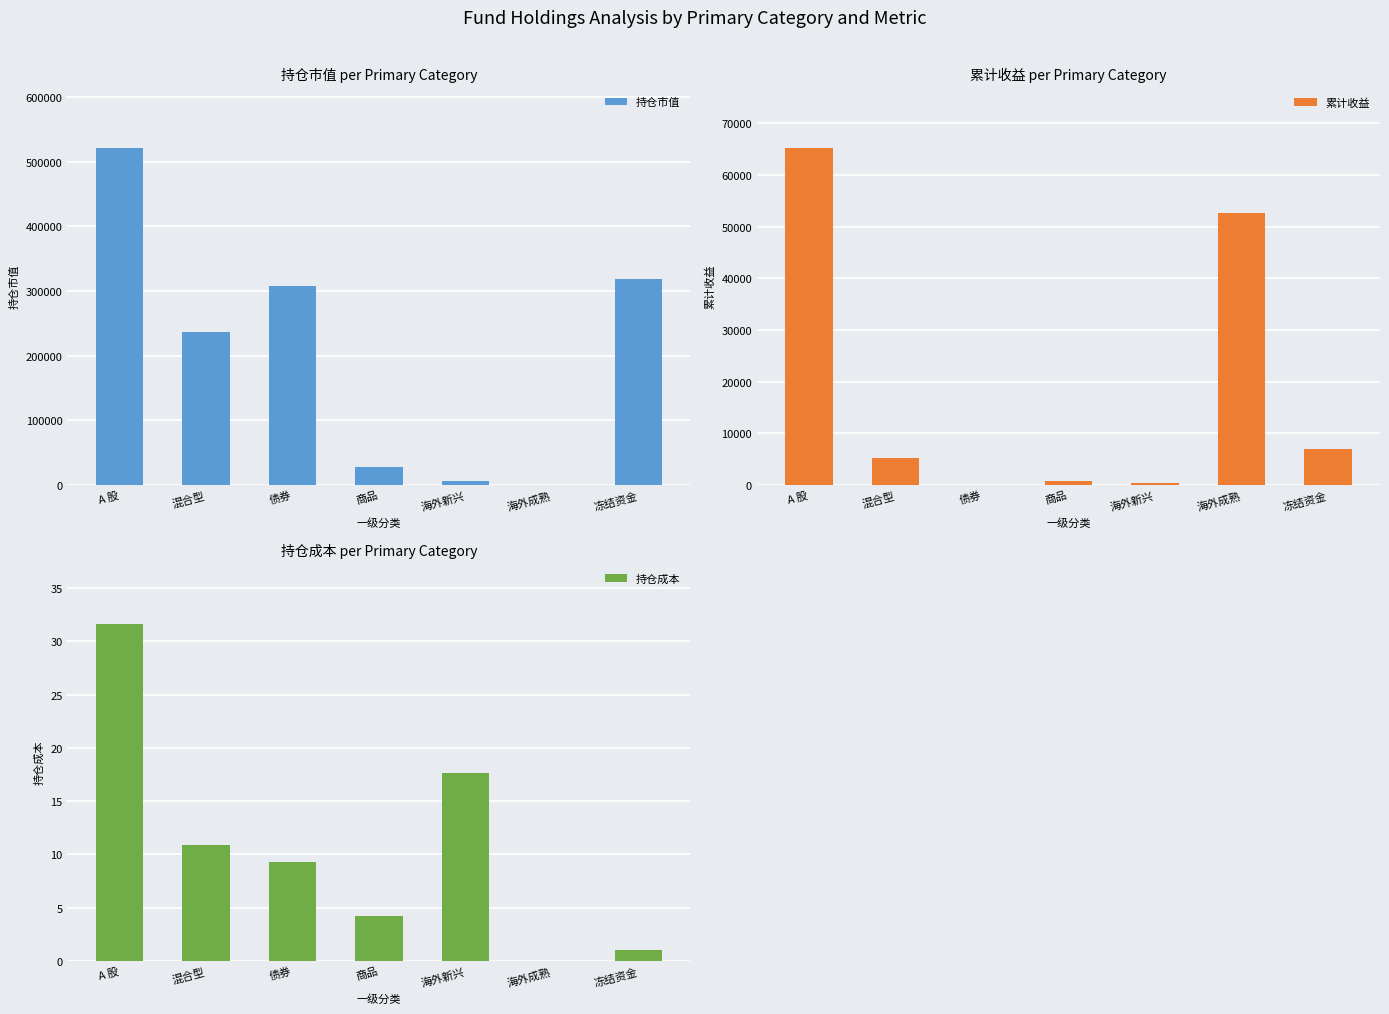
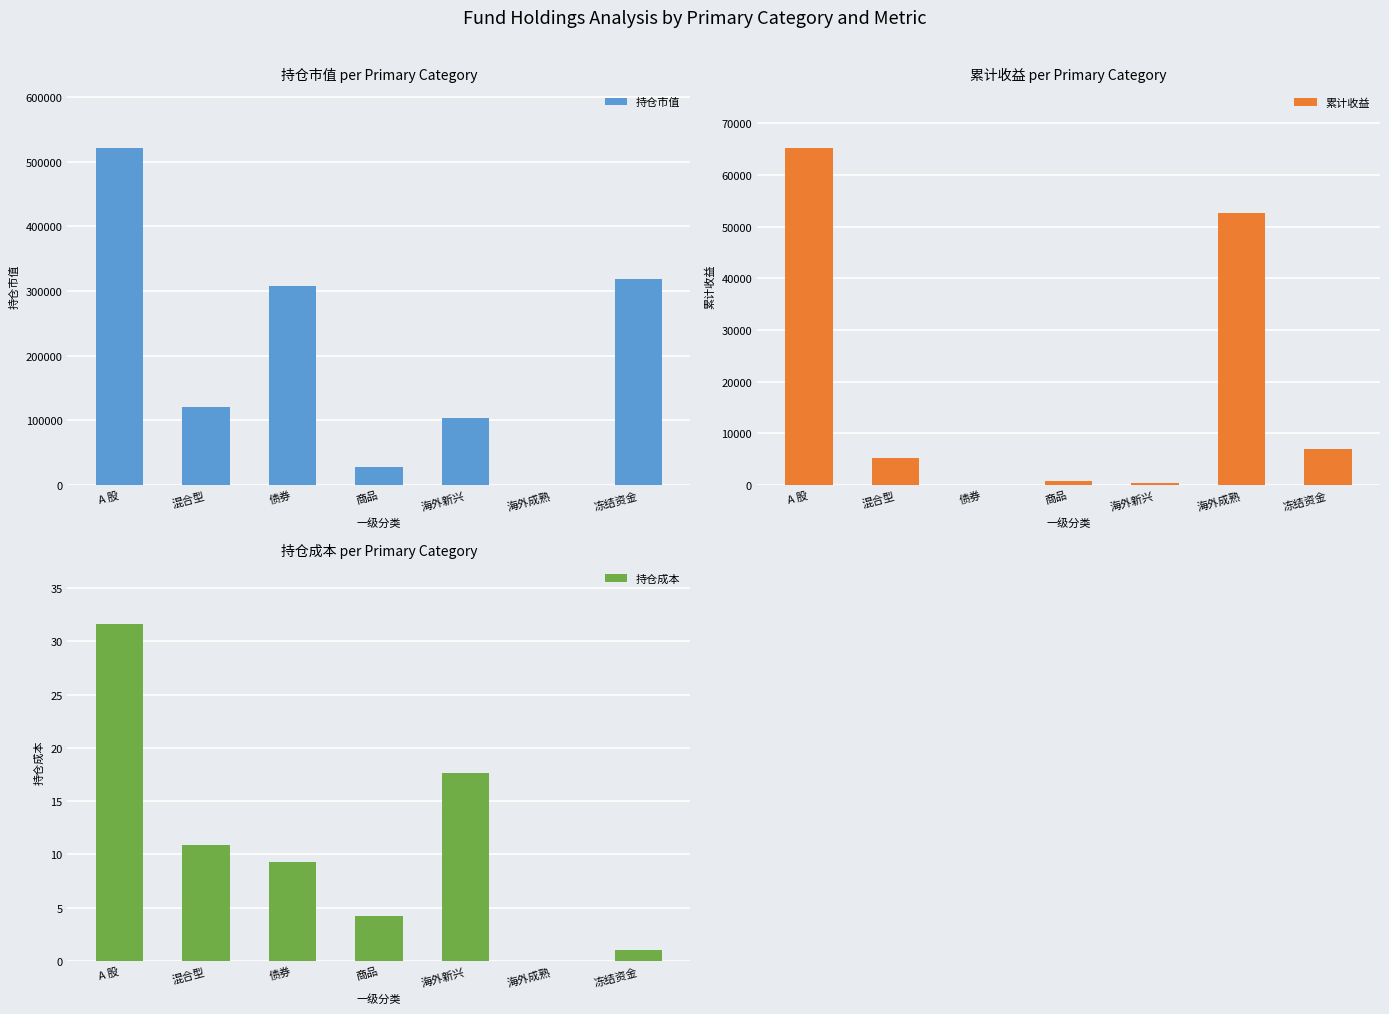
持仓市值 per Primary Category, 混合型: 240000 -> 120000
持仓市值 per Primary Category, 海外新兴: 10000 -> 100000
